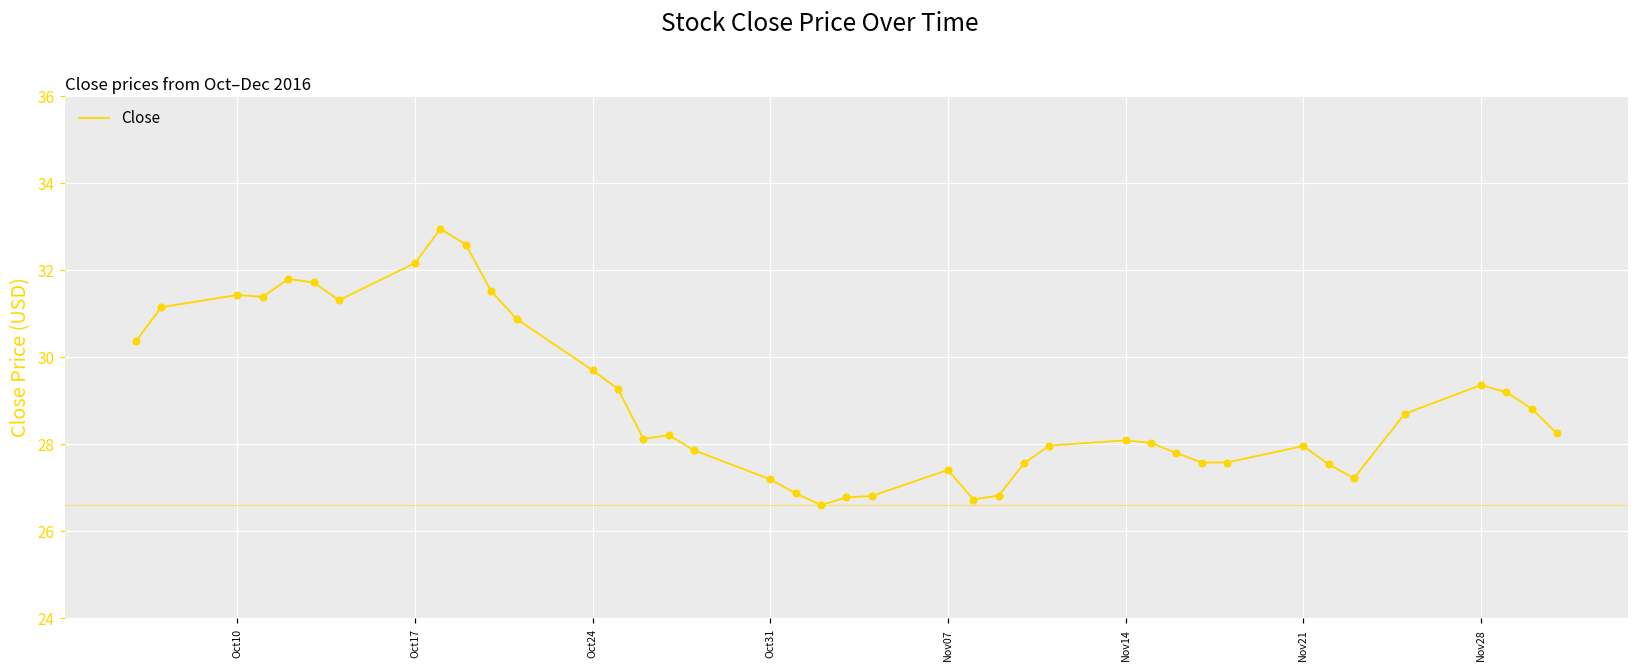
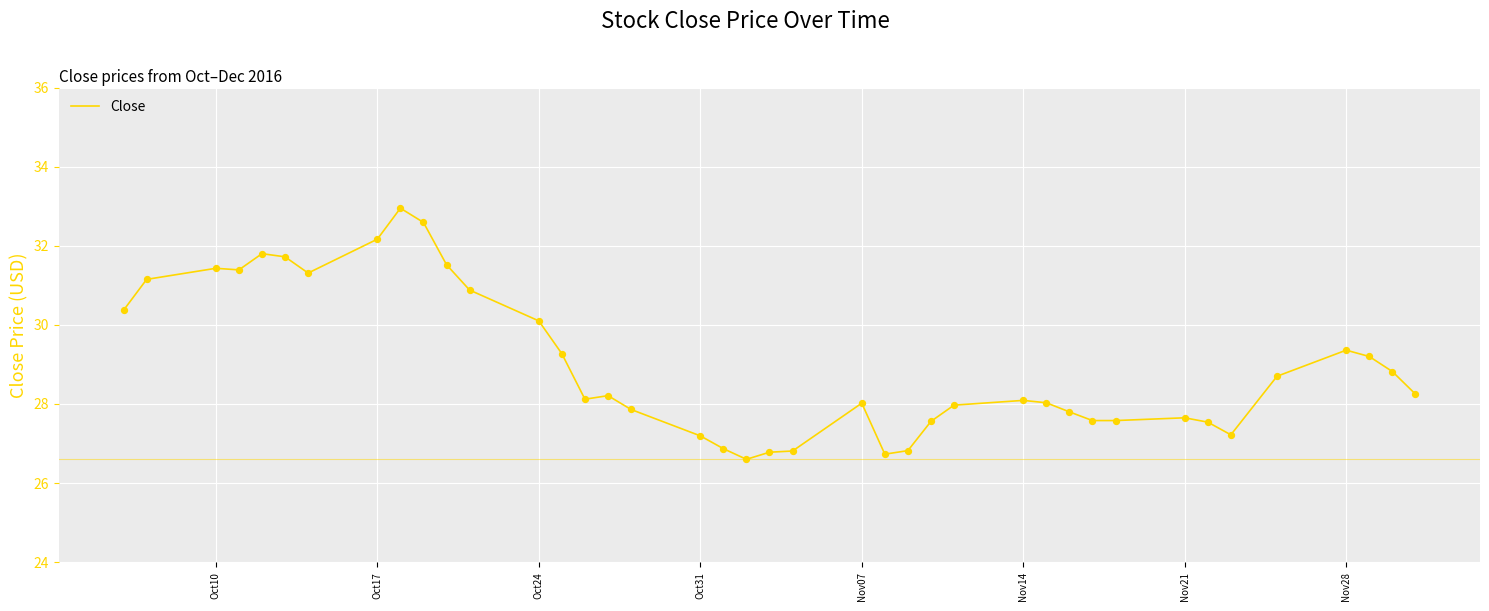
Oct24: 29.7 -> 30.1
Nov07: 27.4 -> 28.0
Nov21: 28.0 -> 27.7
